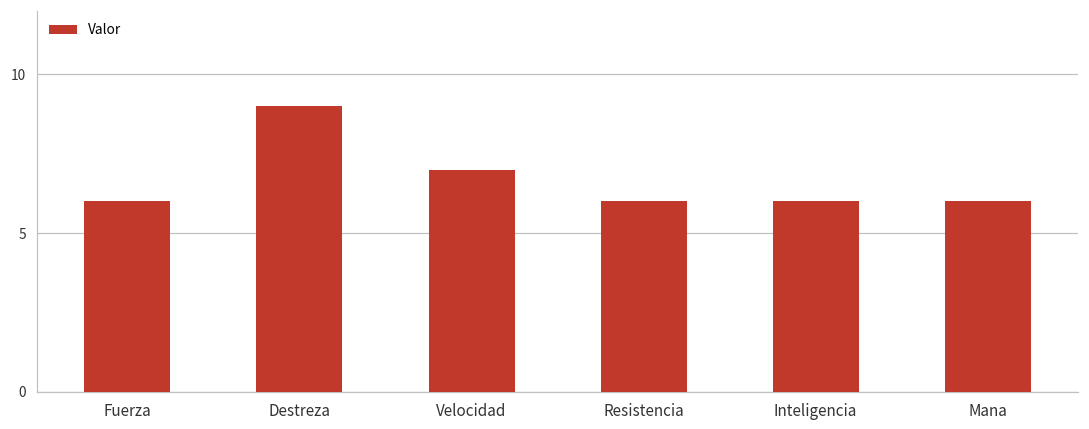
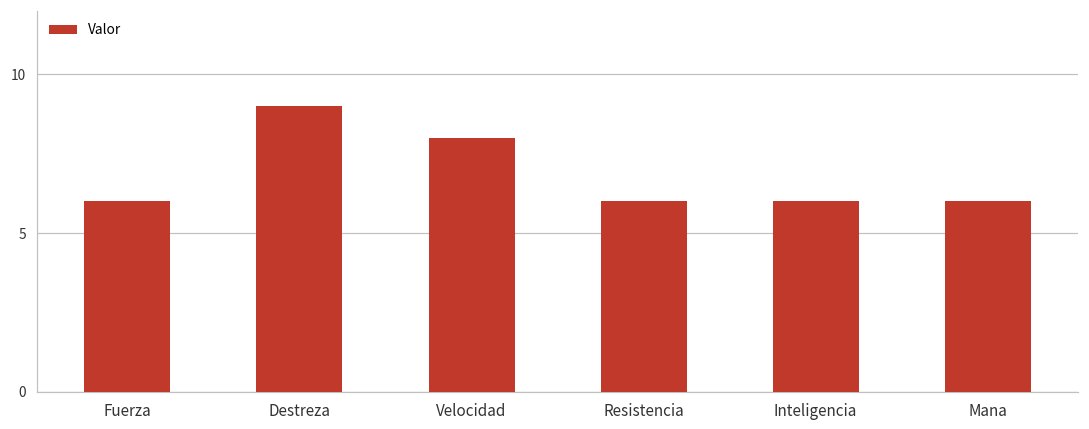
Velocidad: 7 -> 8
